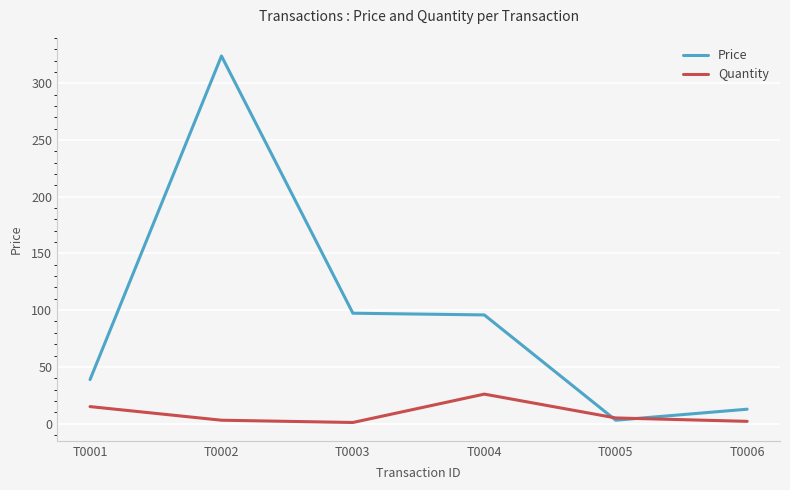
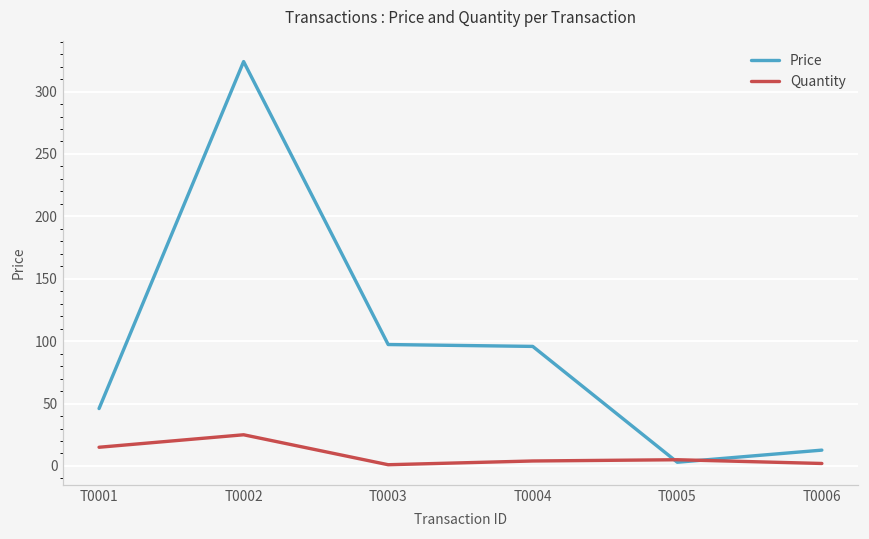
Price, T0001: 39 -> 46
Quantity, T0002: 3 -> 25
Quantity, T0004: 26 -> 4
